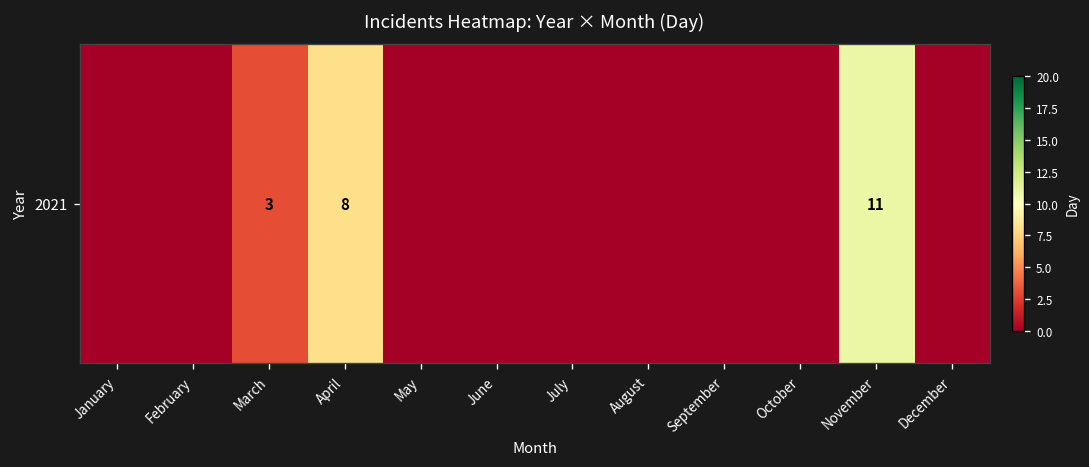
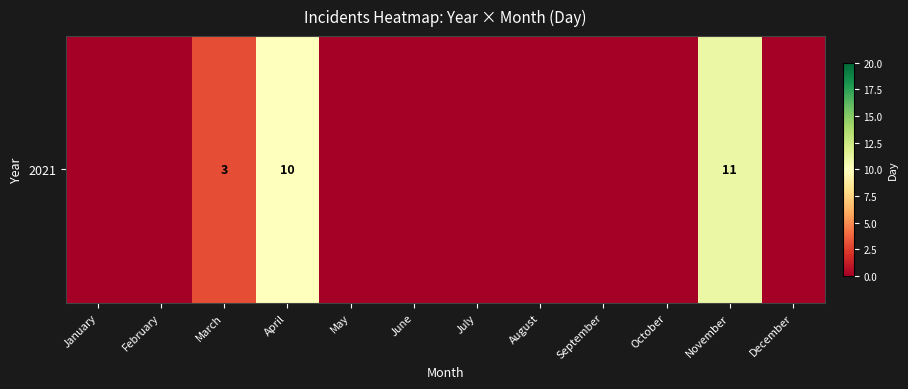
2021, April: 8 -> 10
